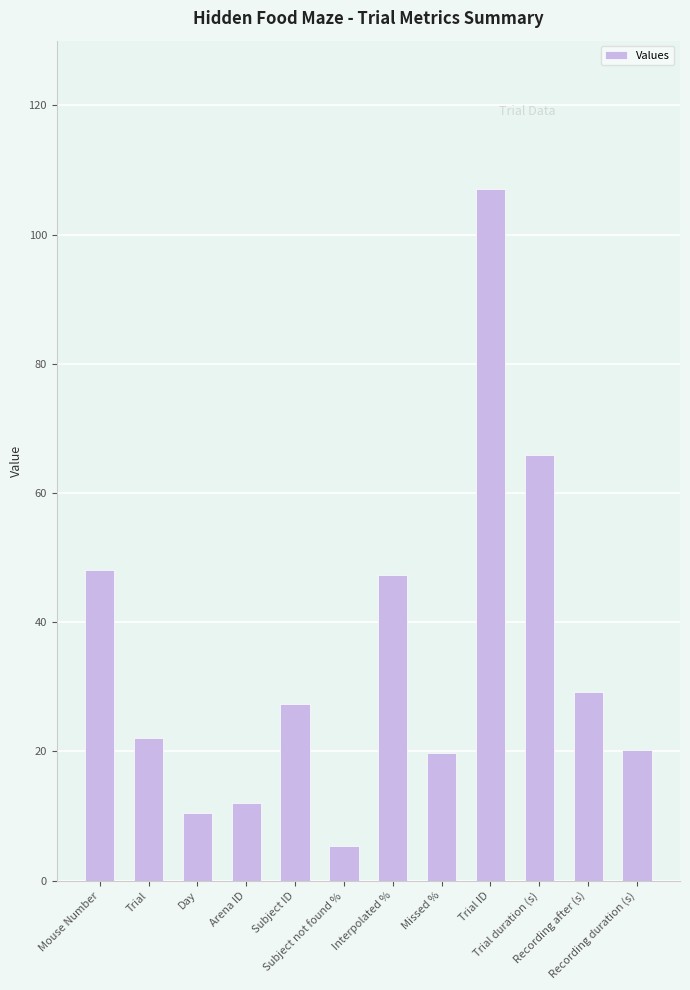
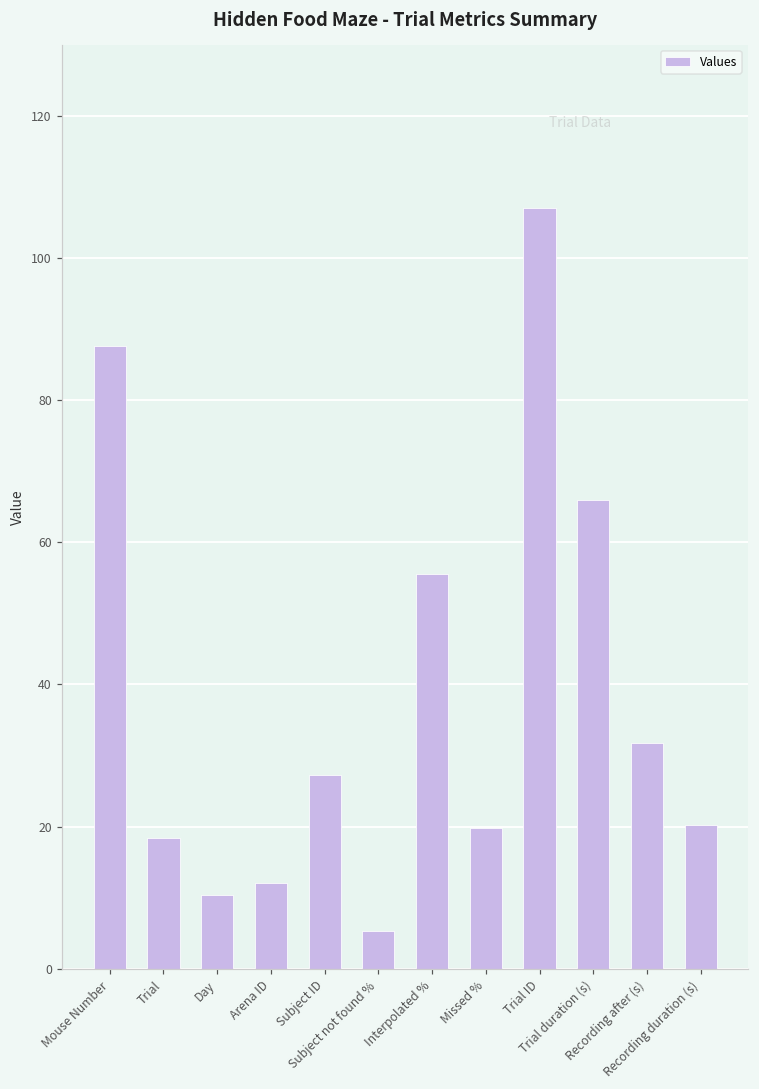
Mouse Number: 48 -> 88
Trial: 22 -> 18
Interpolated %: 47 -> 56
Recording after (s): 29 -> 32
